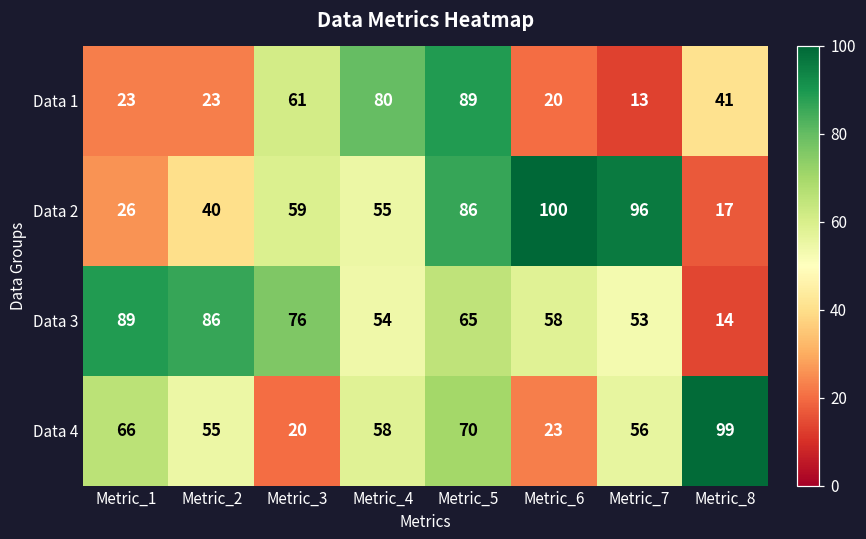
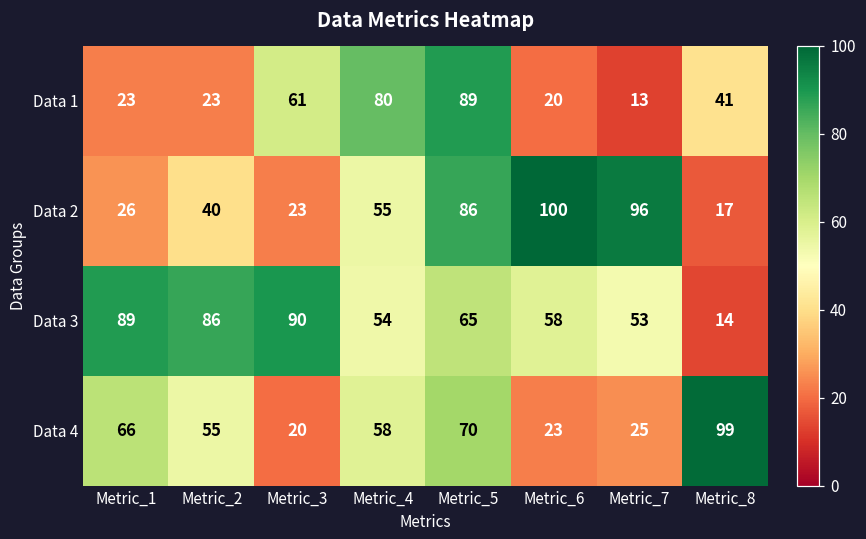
Data 2, Metric_3: 59 -> 23
Data 3, Metric_3: 76 -> 90
Data 4, Metric_7: 56 -> 25
